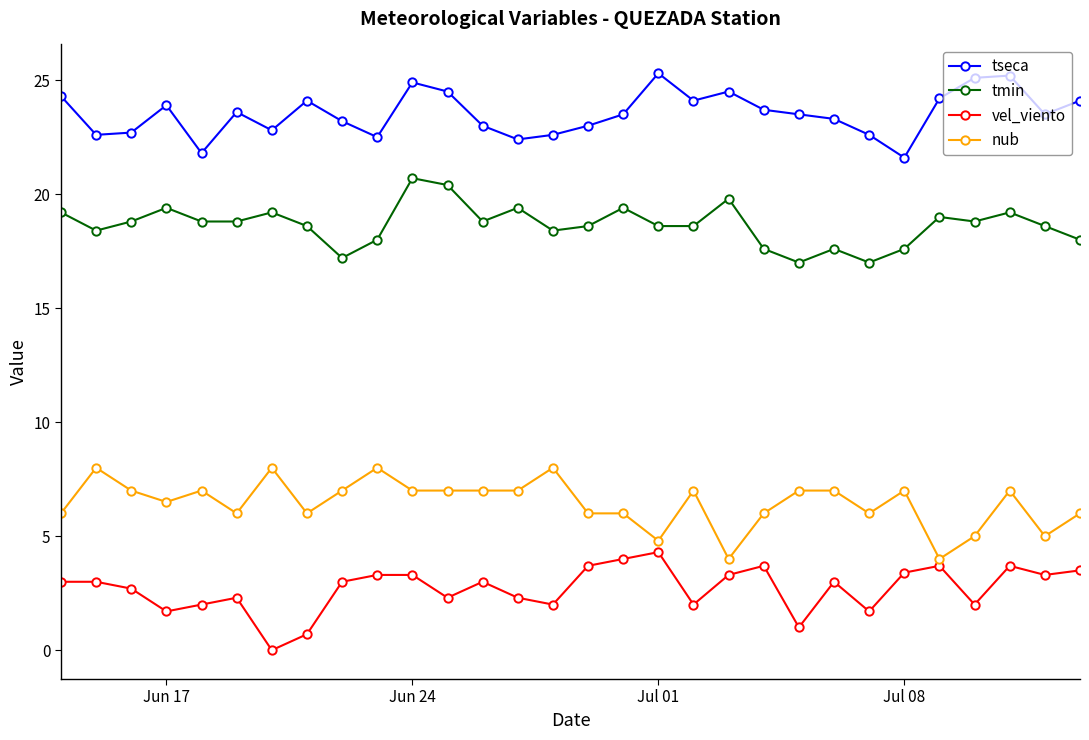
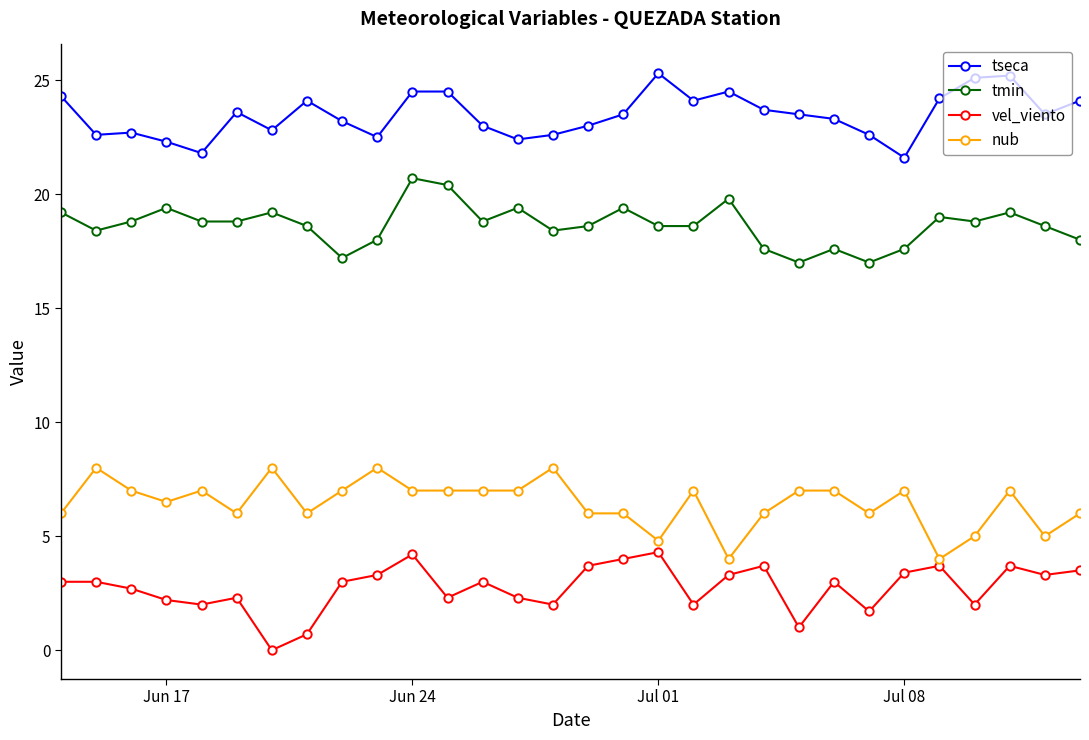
tseca, Jun 17: 23.9 -> 22.3
vel_viento, Jun 17: 1.7 -> 2.2
tseca, Jun 24: 24.9 -> 24.5
vel_viento, Jun 24: 3.3 -> 4.2
